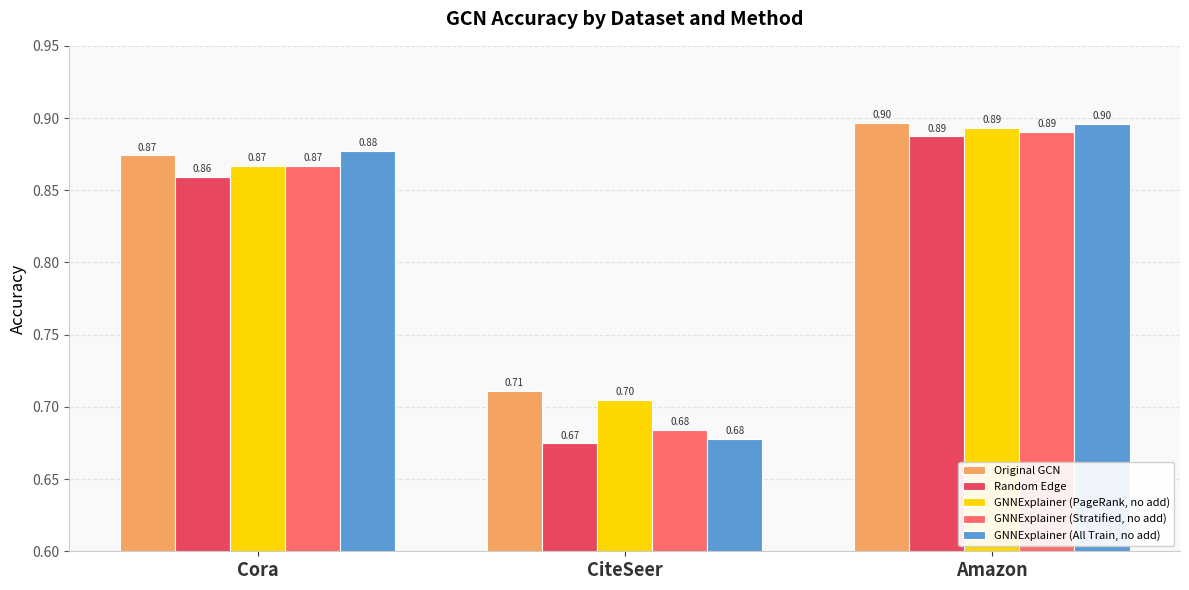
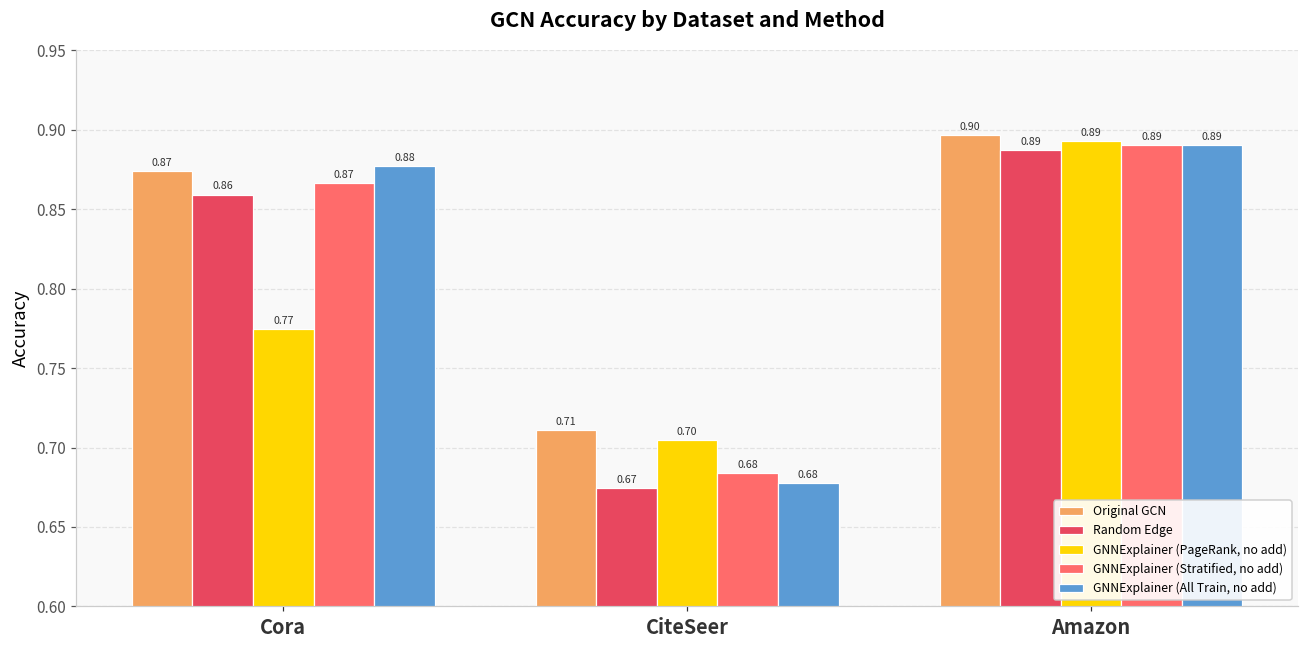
GNNExplainer (PageRank, no add), Cora: 0.87 -> 0.77
GNNExplainer (All Train, no add), Amazon: 0.90 -> 0.89
